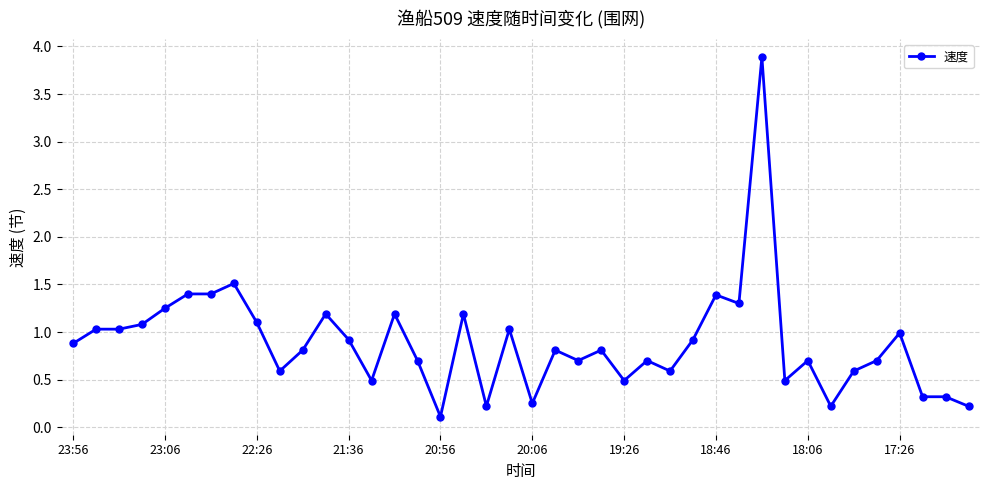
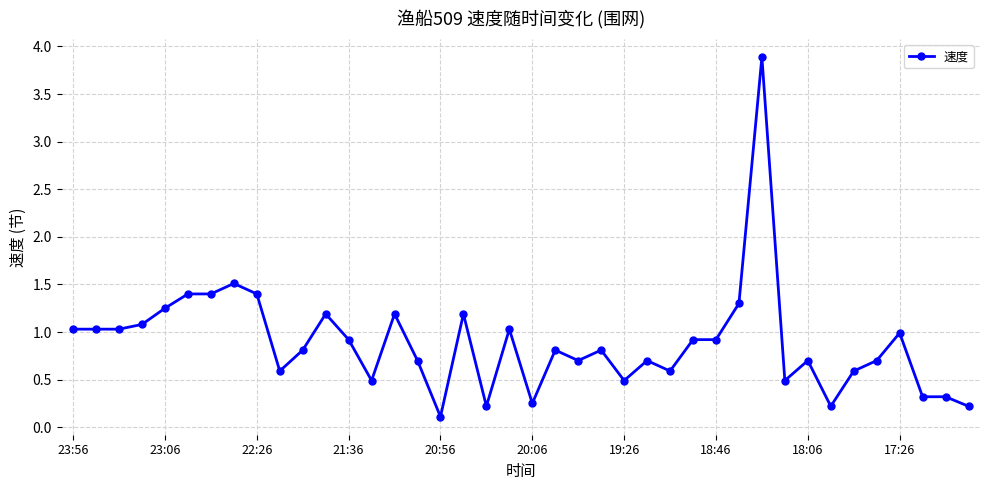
23:56: 0.9 -> 1.0
22:26: 1.1 -> 1.4
18:46: 1.4 -> 0.9
